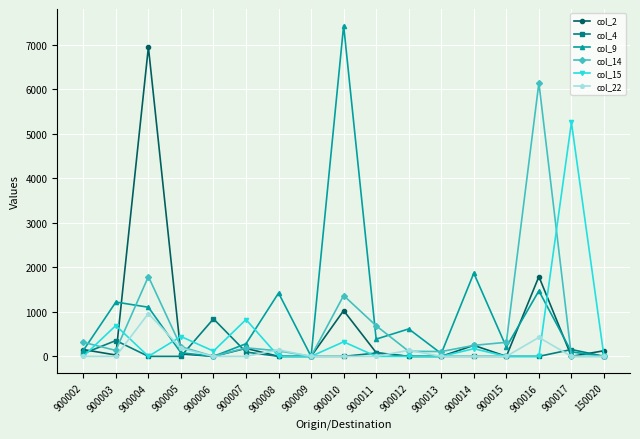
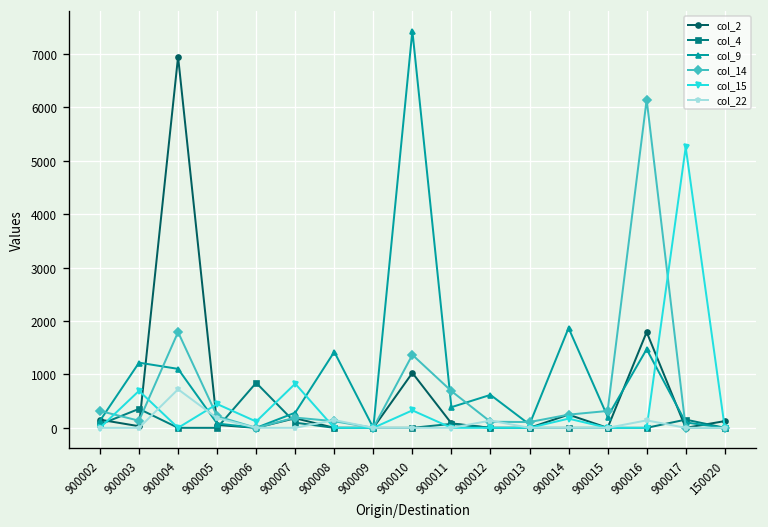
col_22, 900004: 1000 -> 700
col_22, 900016: 400 -> 100
